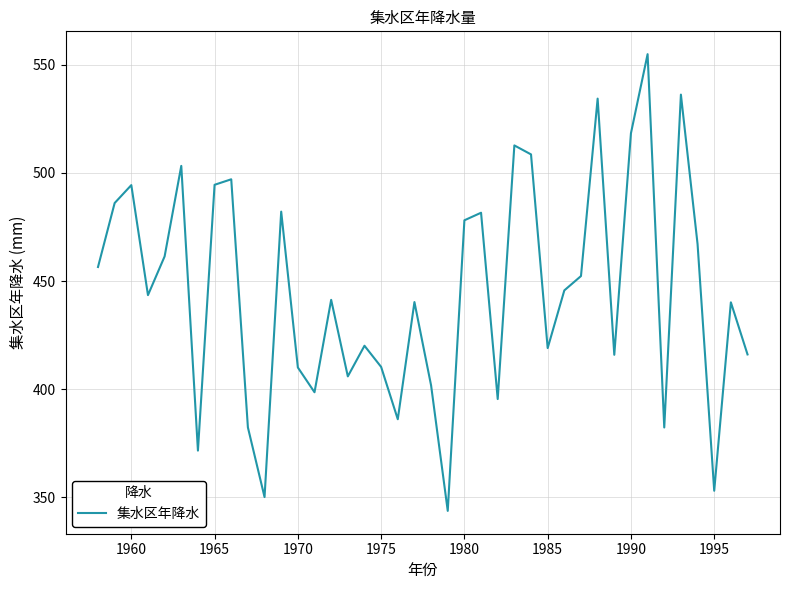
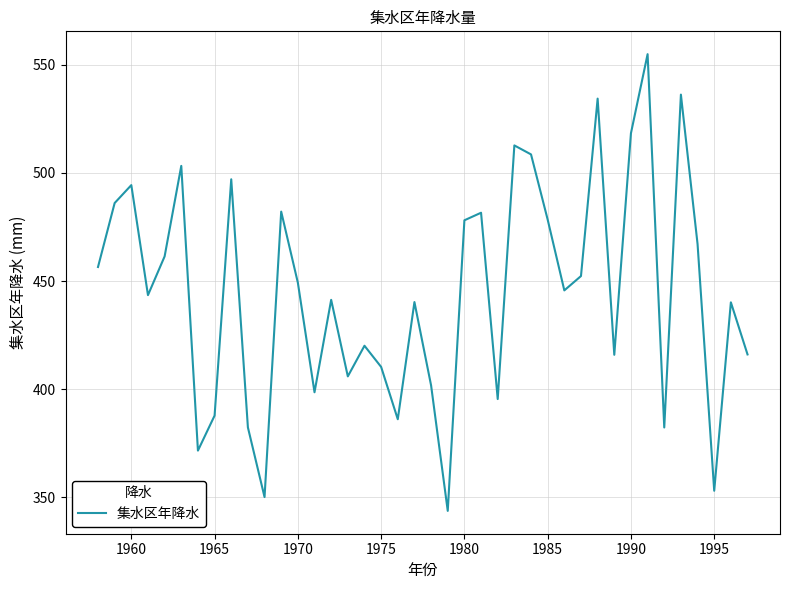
1965: 495 -> 388
1970: 410 -> 449
1985: 419 -> 478
